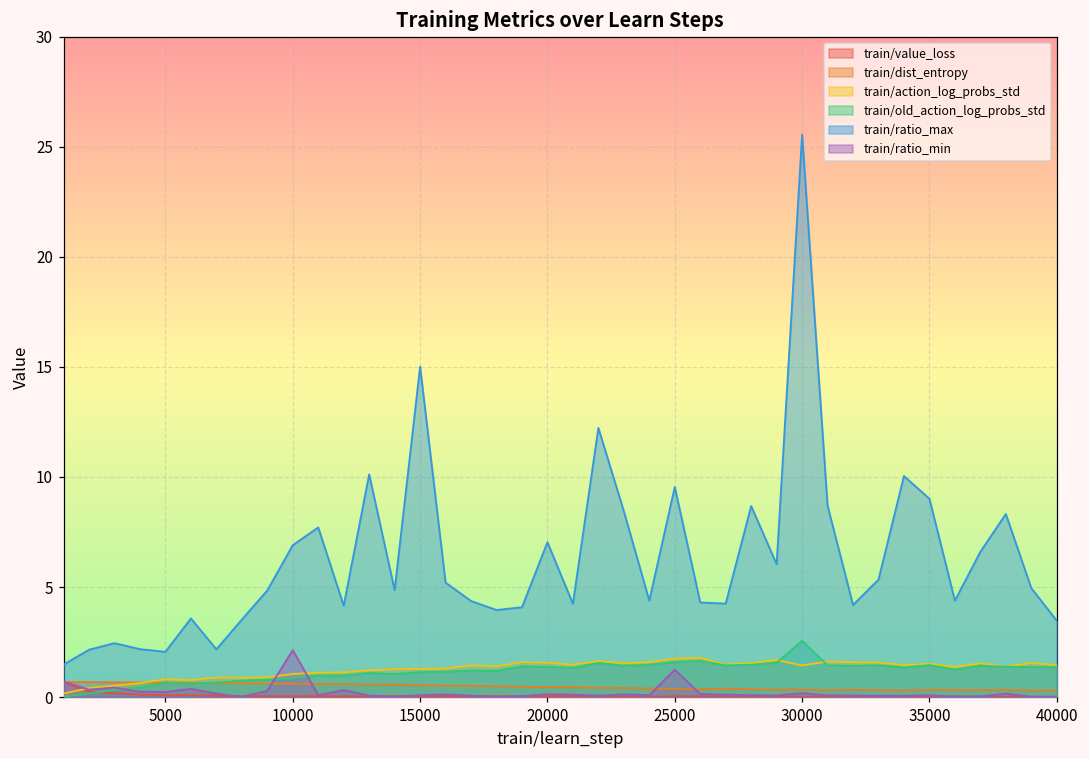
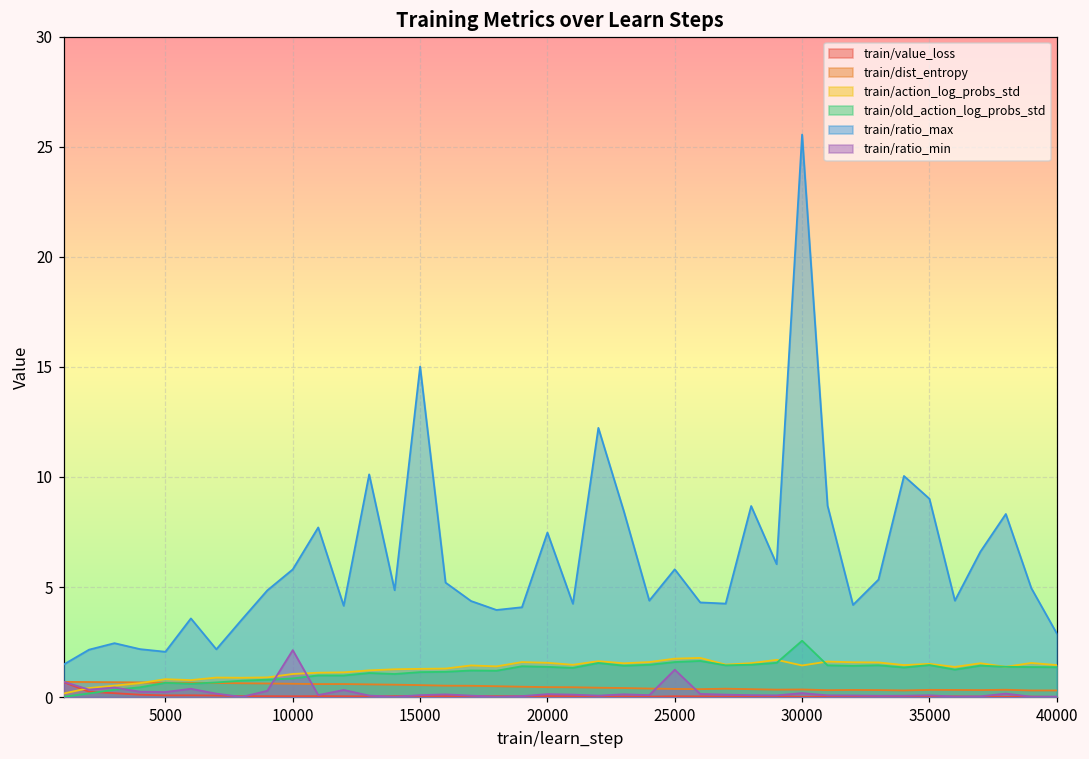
train/ratio_max, 10000: 6.9 -> 5.8
train/ratio_max, 20000: 7.0 -> 7.5
train/ratio_max, 25000: 9.5 -> 5.8
train/ratio_max, 40000: 3.5 -> 2.9
